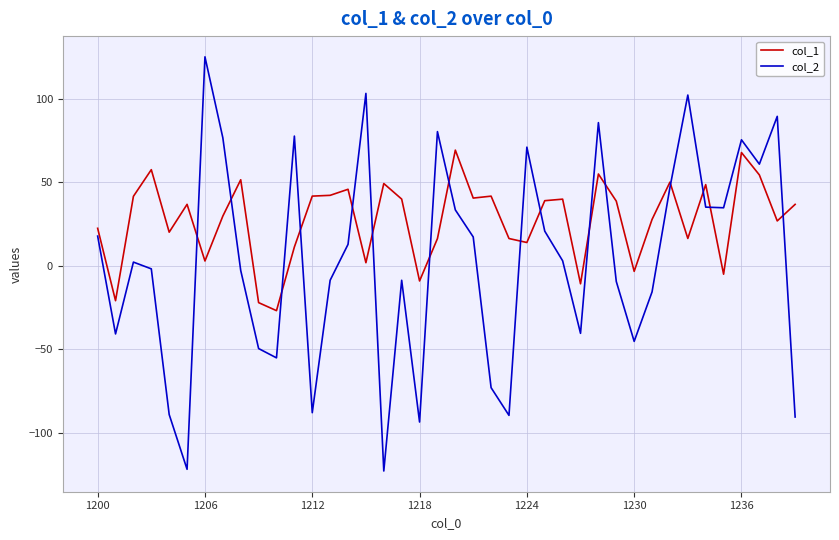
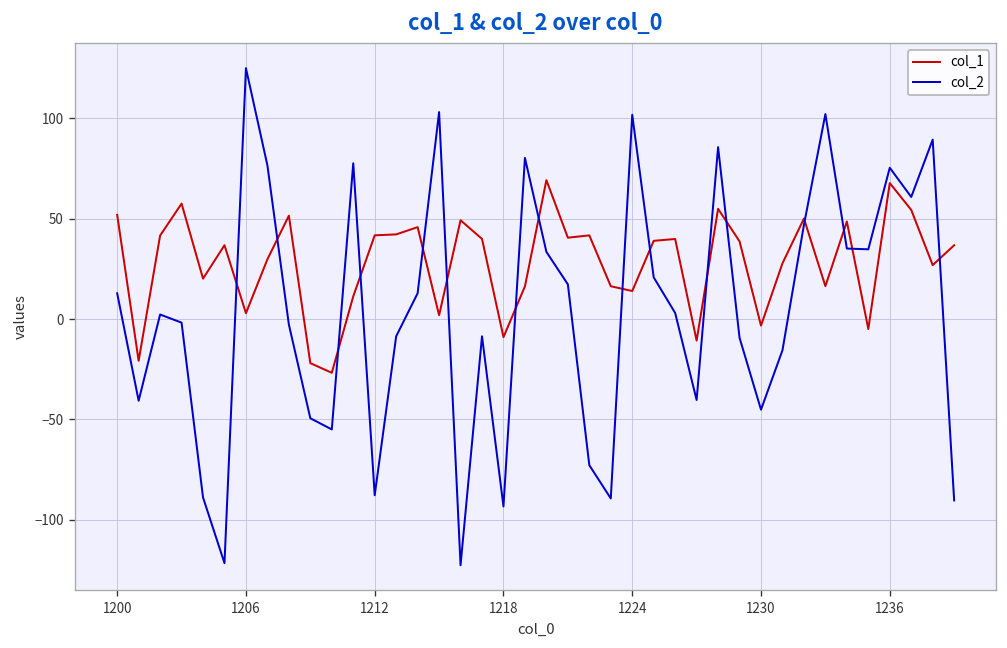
col_1, 1200: 22 -> 52
col_2, 1200: 18 -> 13
col_2, 1224: 71 -> 102
